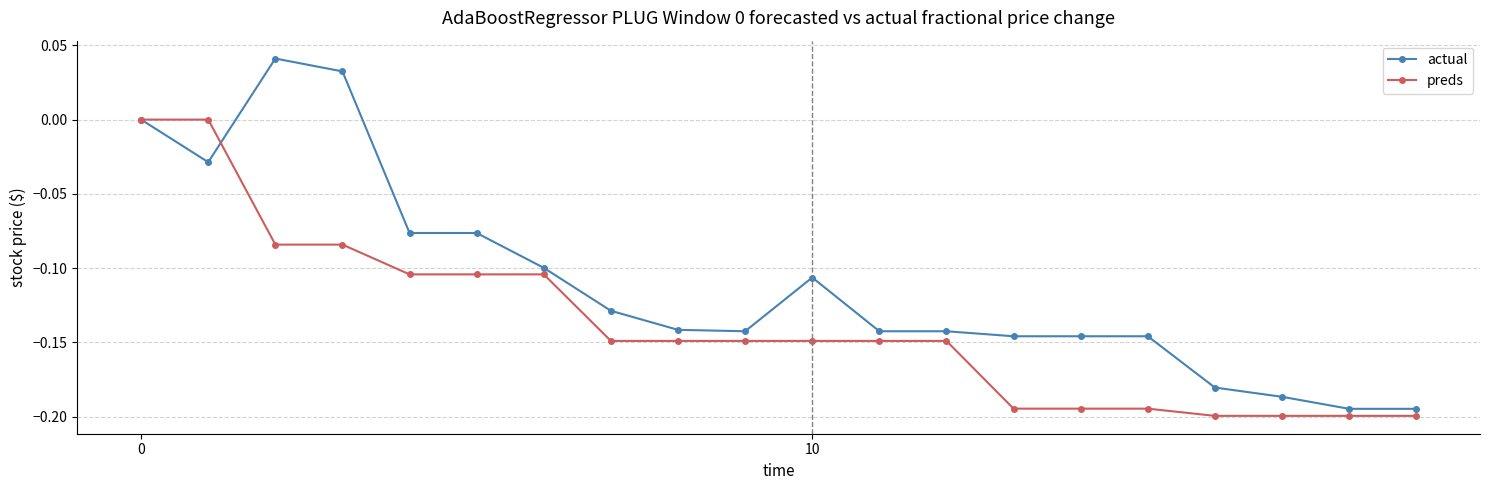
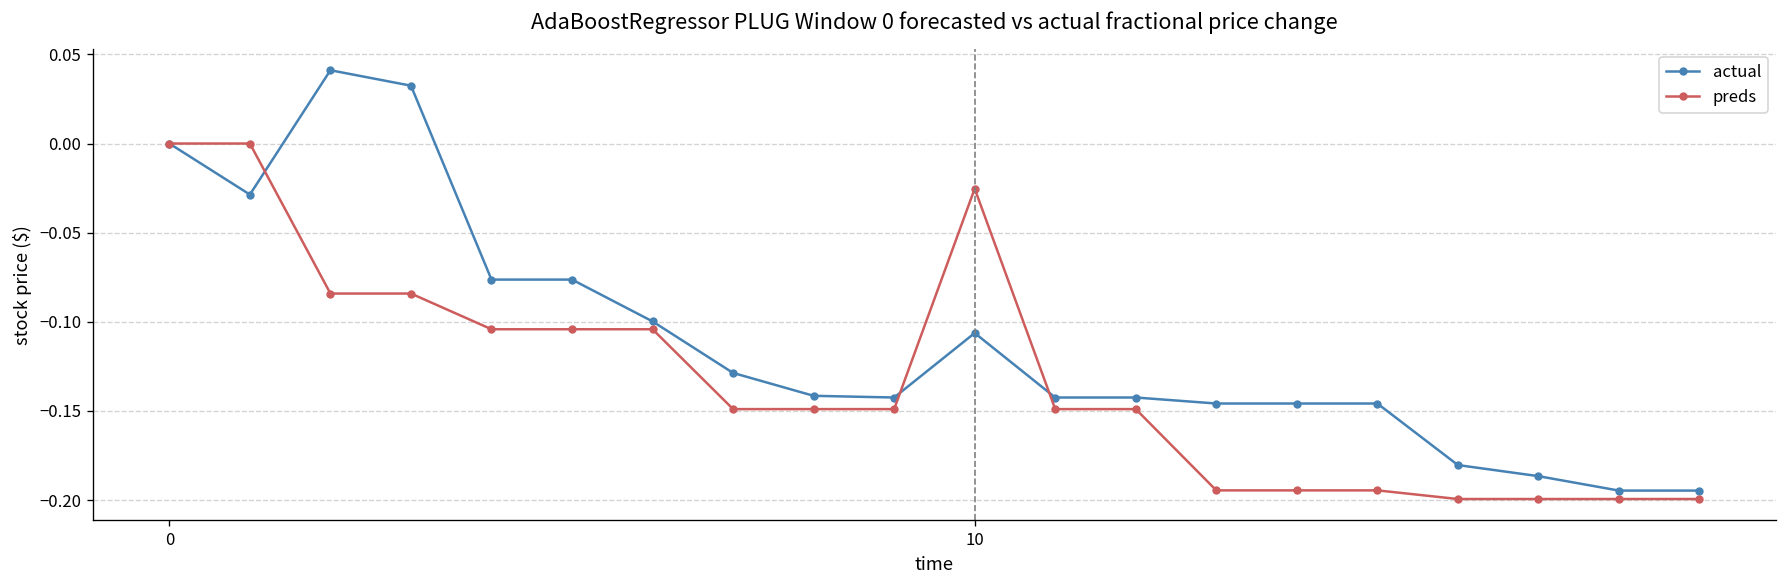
preds, 10: -0.149 -> -0.025
